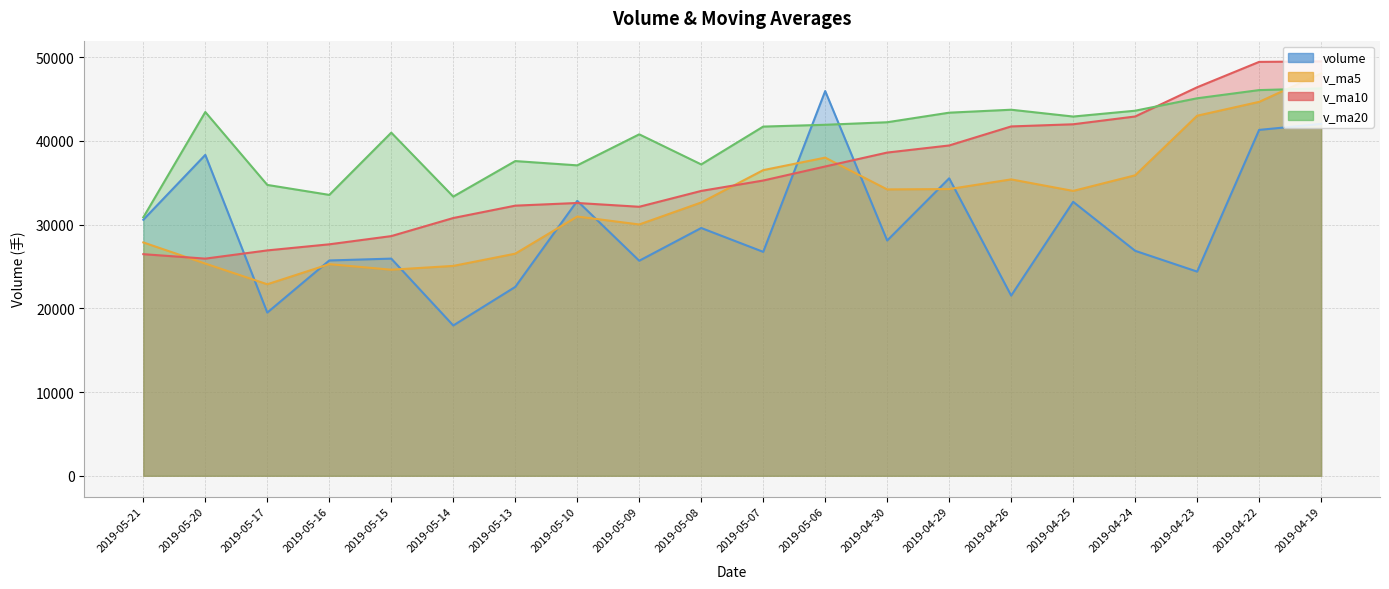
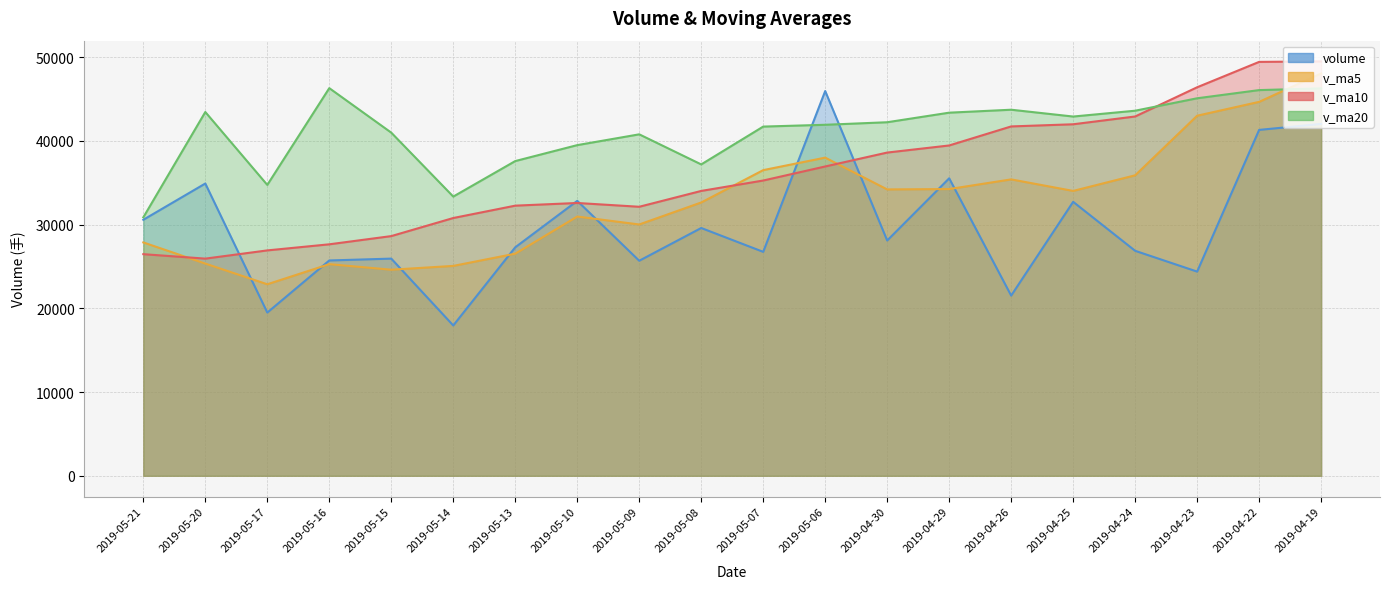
volume, 2019-05-20: 38000 -> 35000
v_ma20, 2019-05-16: 34000 -> 46000
volume, 2019-05-13: 23000 -> 27000
v_ma20, 2019-05-10: 37000 -> 39000
